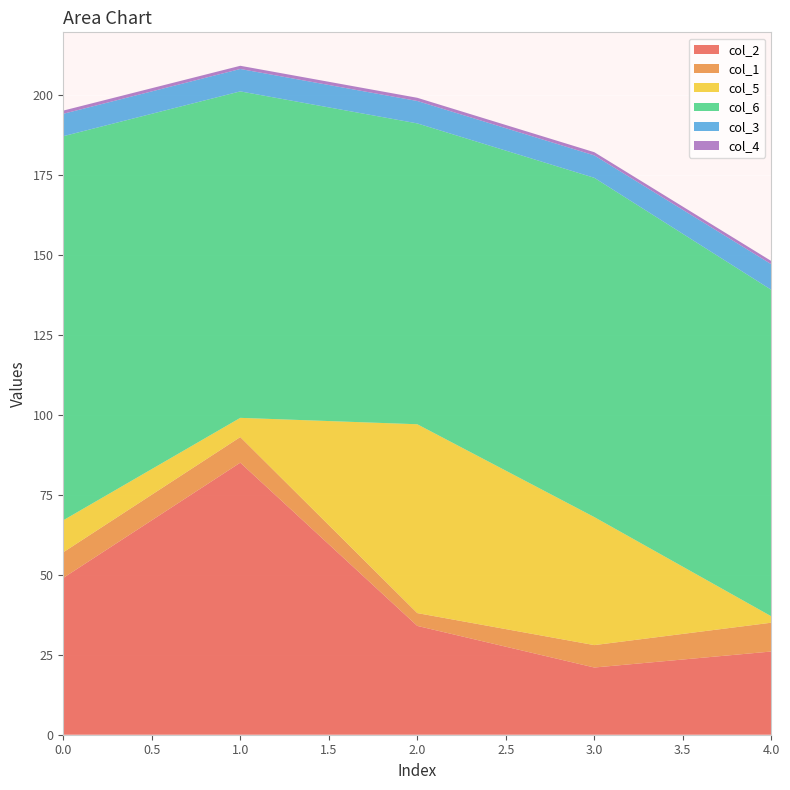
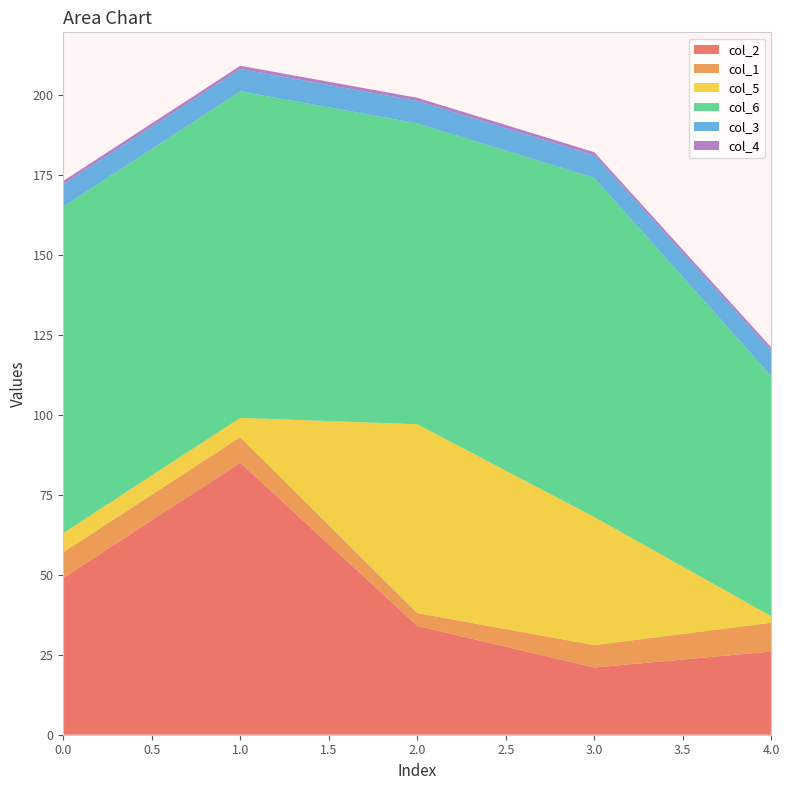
col_5, 0.0: 10 -> 6
col_6, 0.0: 120 -> 102
col_6, 4.0: 102 -> 75
